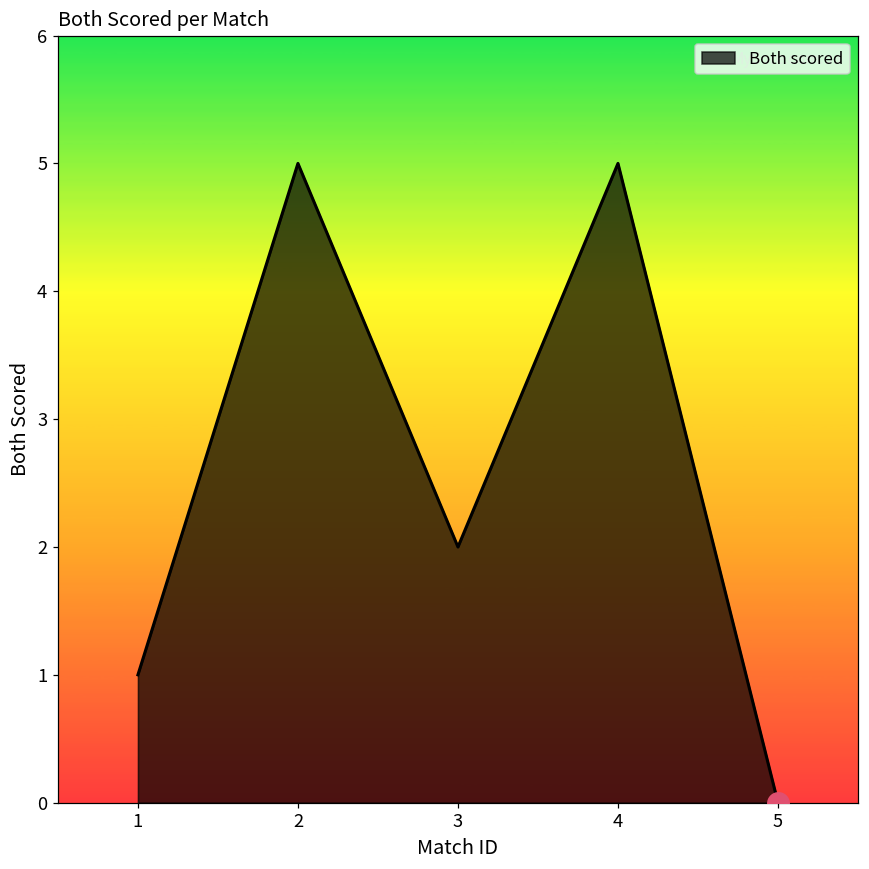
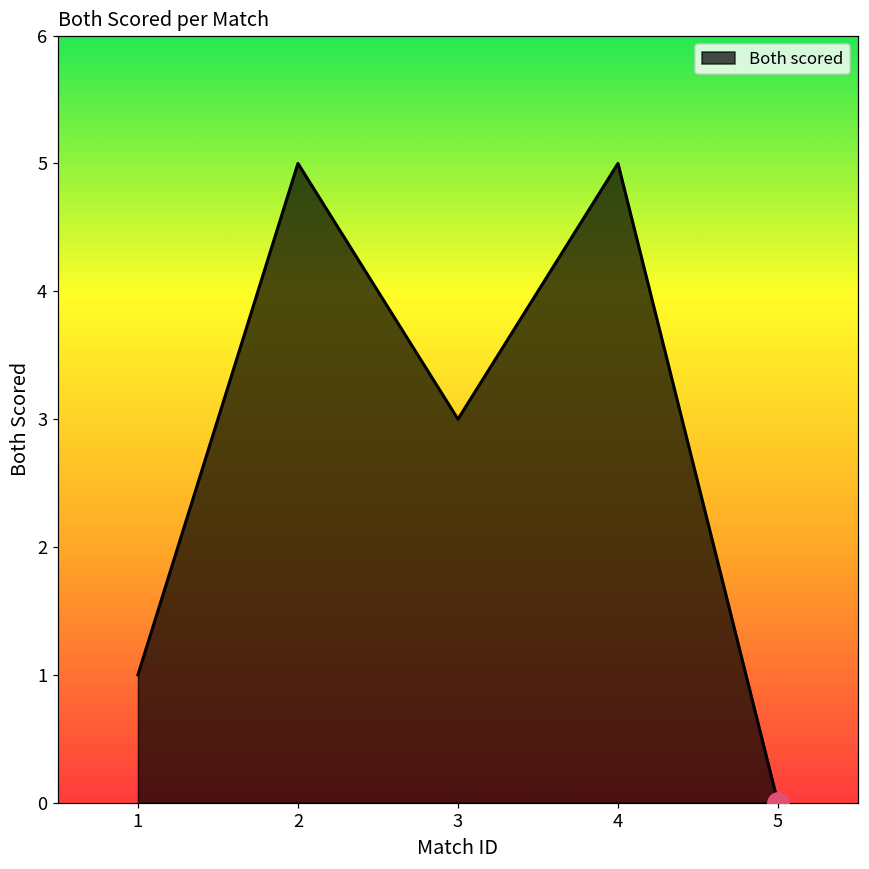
Both scored, 3: 2 -> 3
